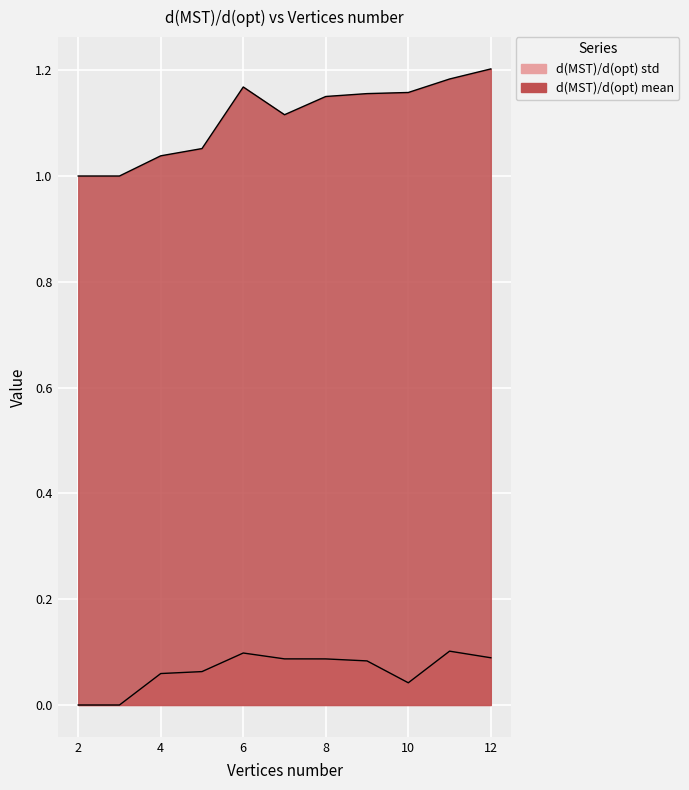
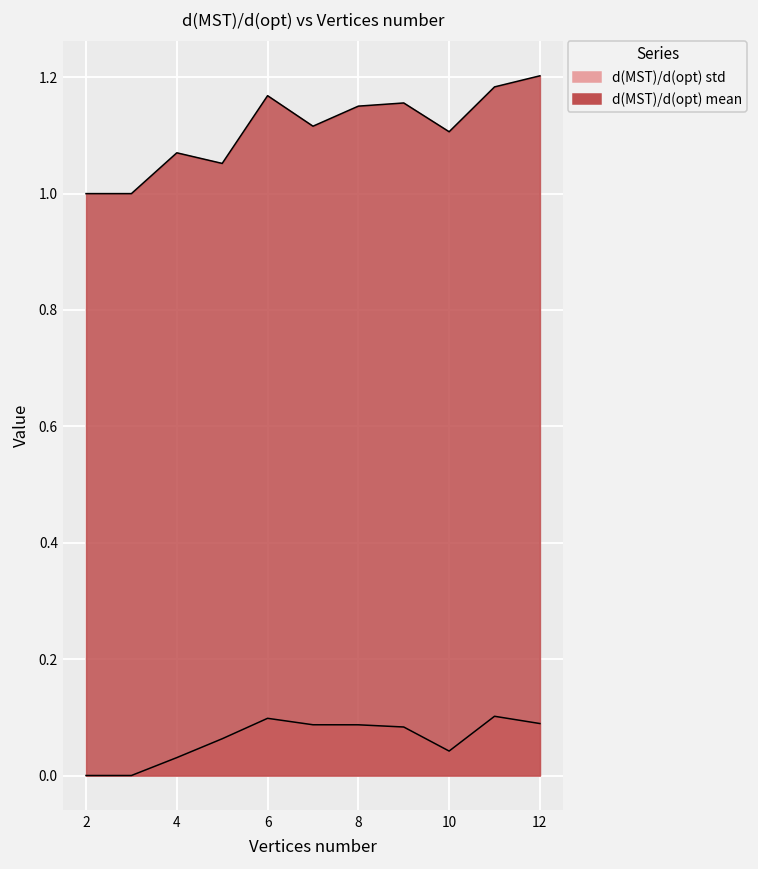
d(MST)/d(opt) std, 4: 0.06 -> 0.03
d(MST)/d(opt) mean, 4: 1.04 -> 1.07
d(MST)/d(opt) mean, 10: 1.16 -> 1.11
